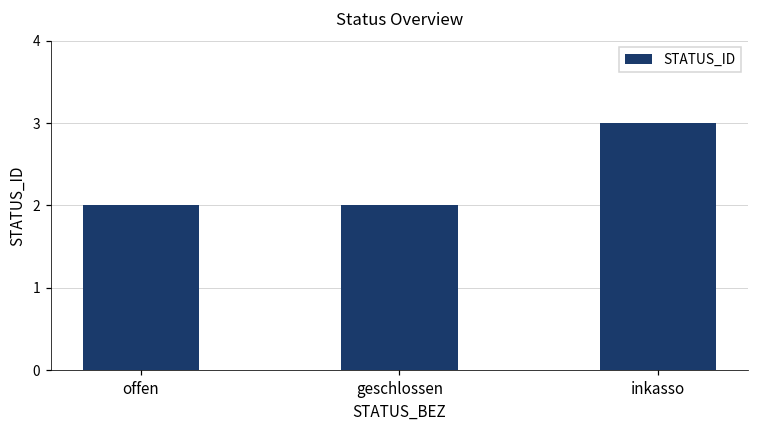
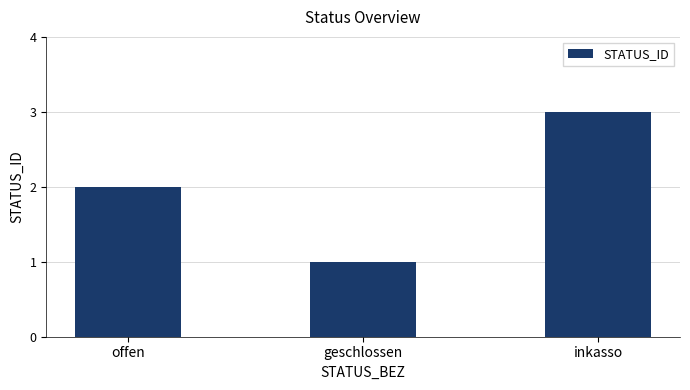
geschlossen: 2 -> 1
